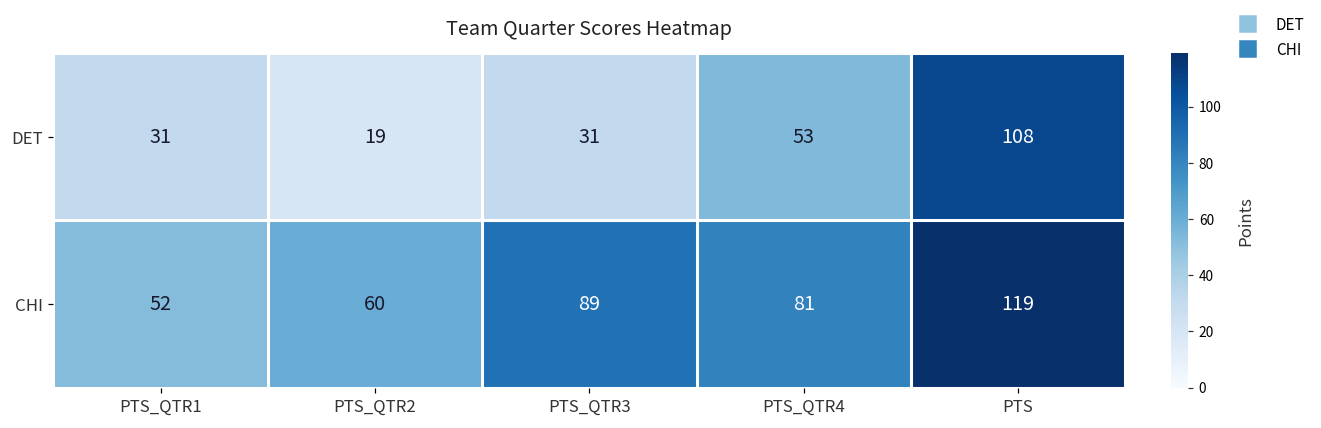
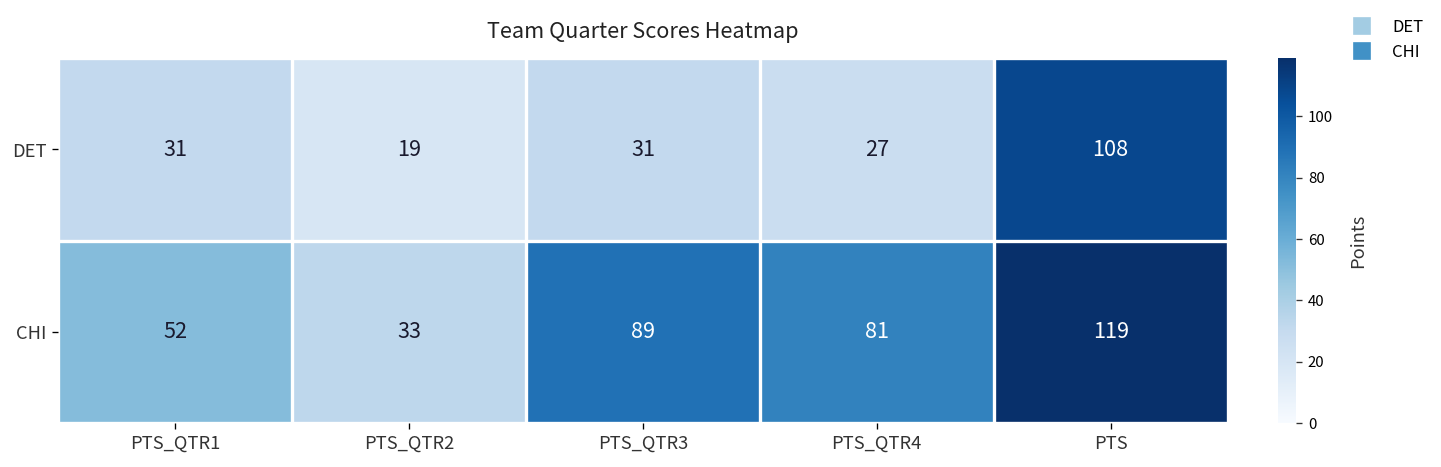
DET, PTS_QTR4: 53 -> 27
CHI, PTS_QTR2: 60 -> 33
